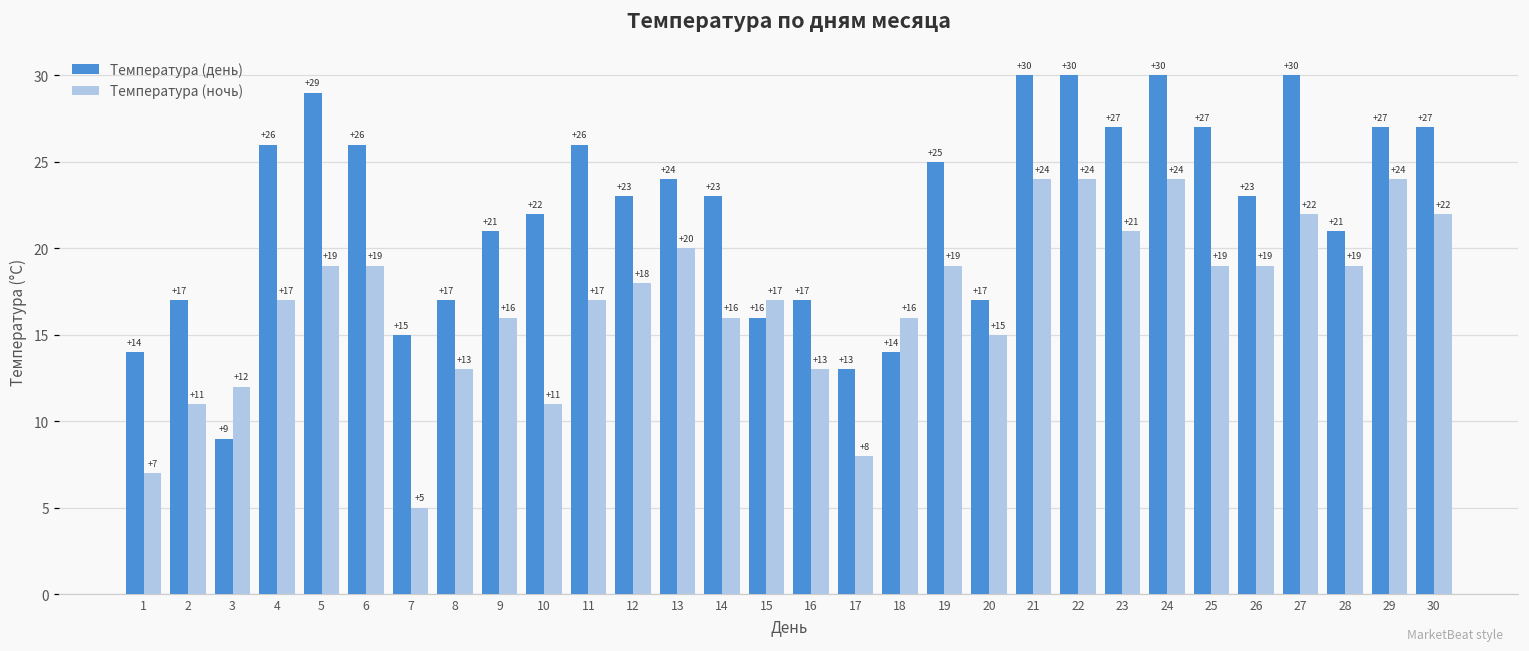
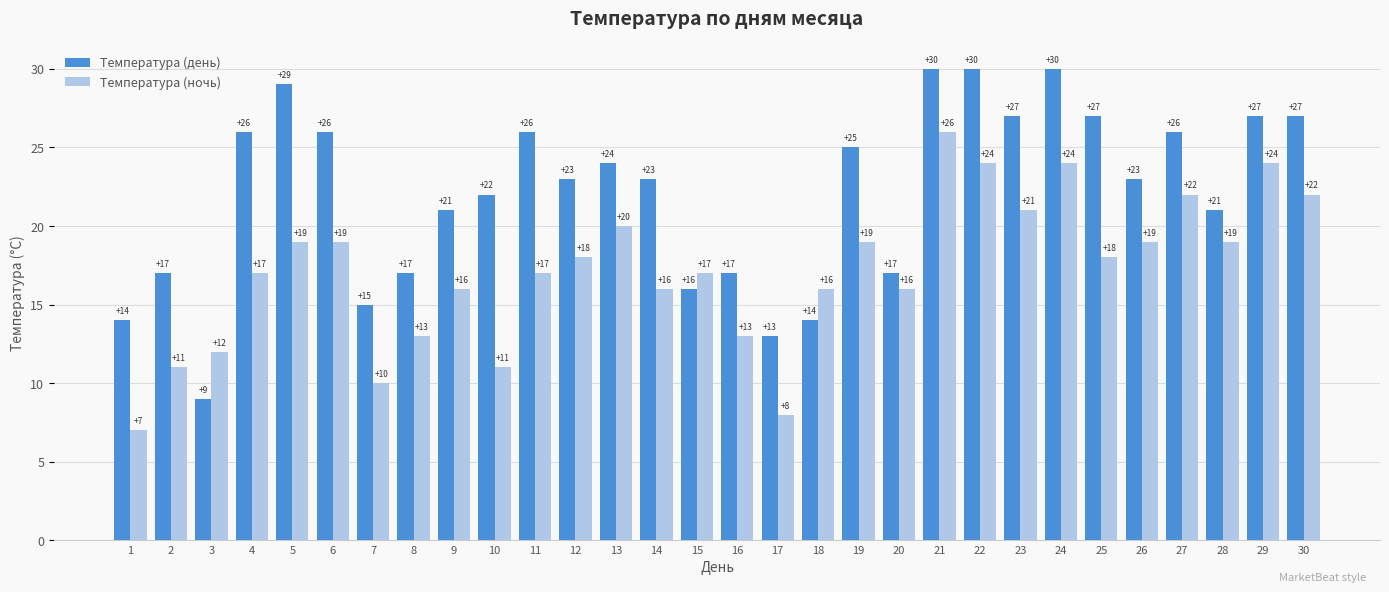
Температура (ночь), 7: +5 -> +10
Температура (ночь), 20: +15 -> +16
Температура (ночь), 21: +24 -> +26
Температура (ночь), 25: +19 -> +18
Температура (день), 27: +30 -> +26
